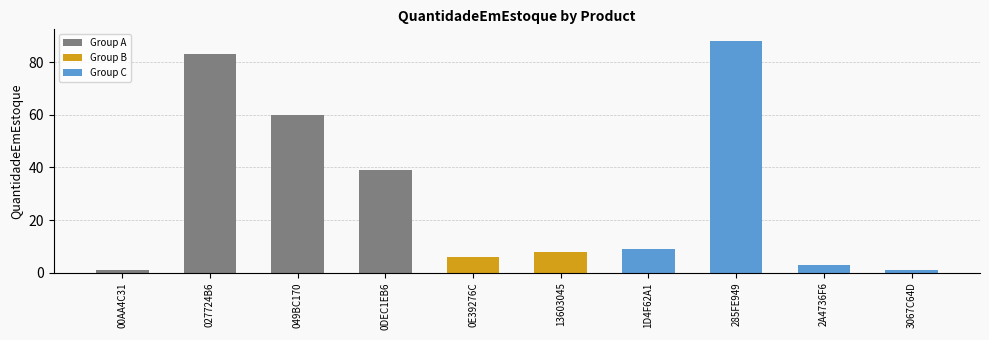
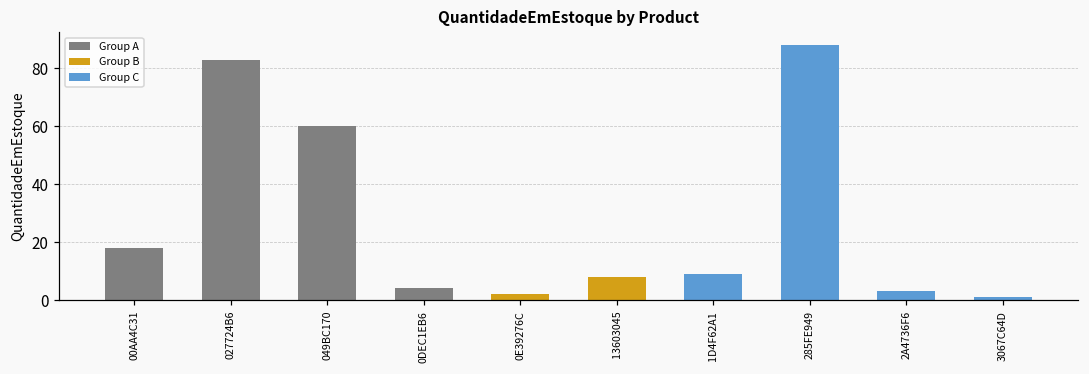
00AA4C31: 1 -> 18
0DEC1EB6: 39 -> 4
0E39276C: 6 -> 2
